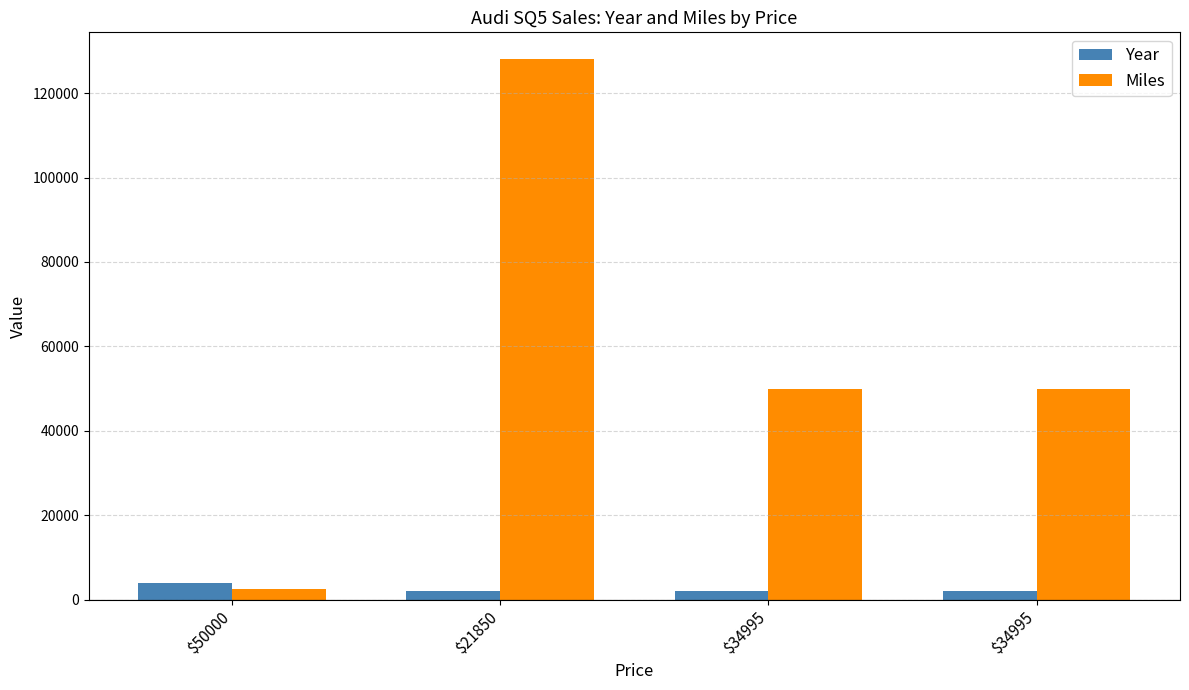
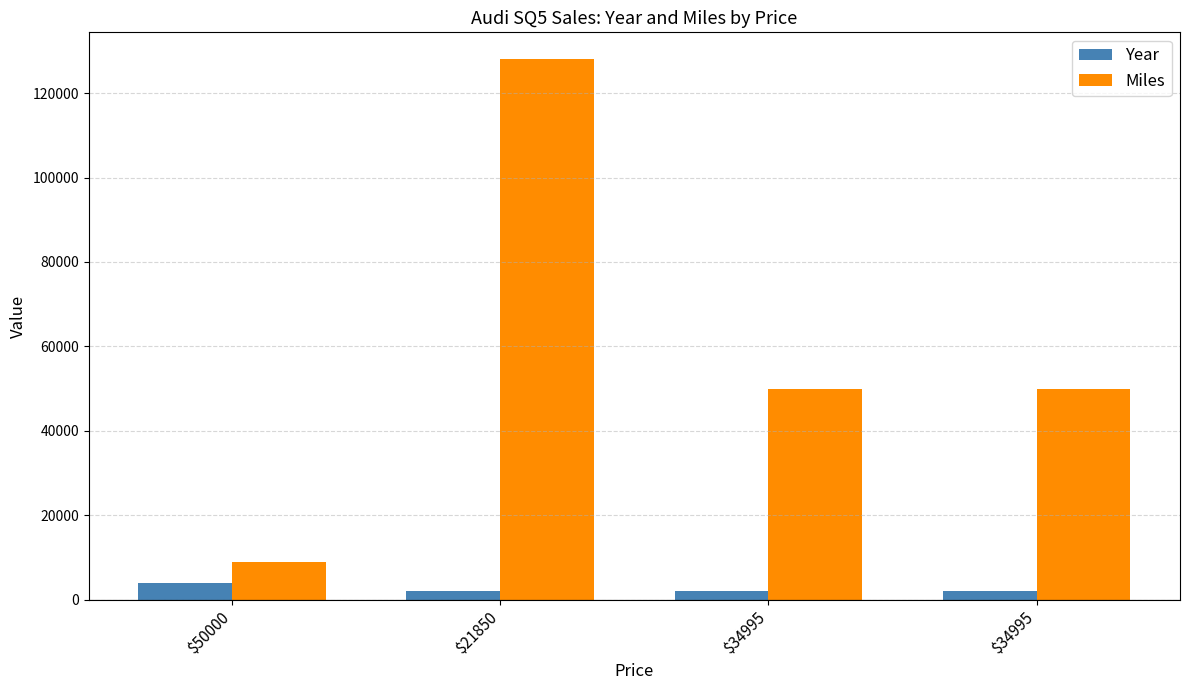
Miles, $50000: 3000 -> 9000
